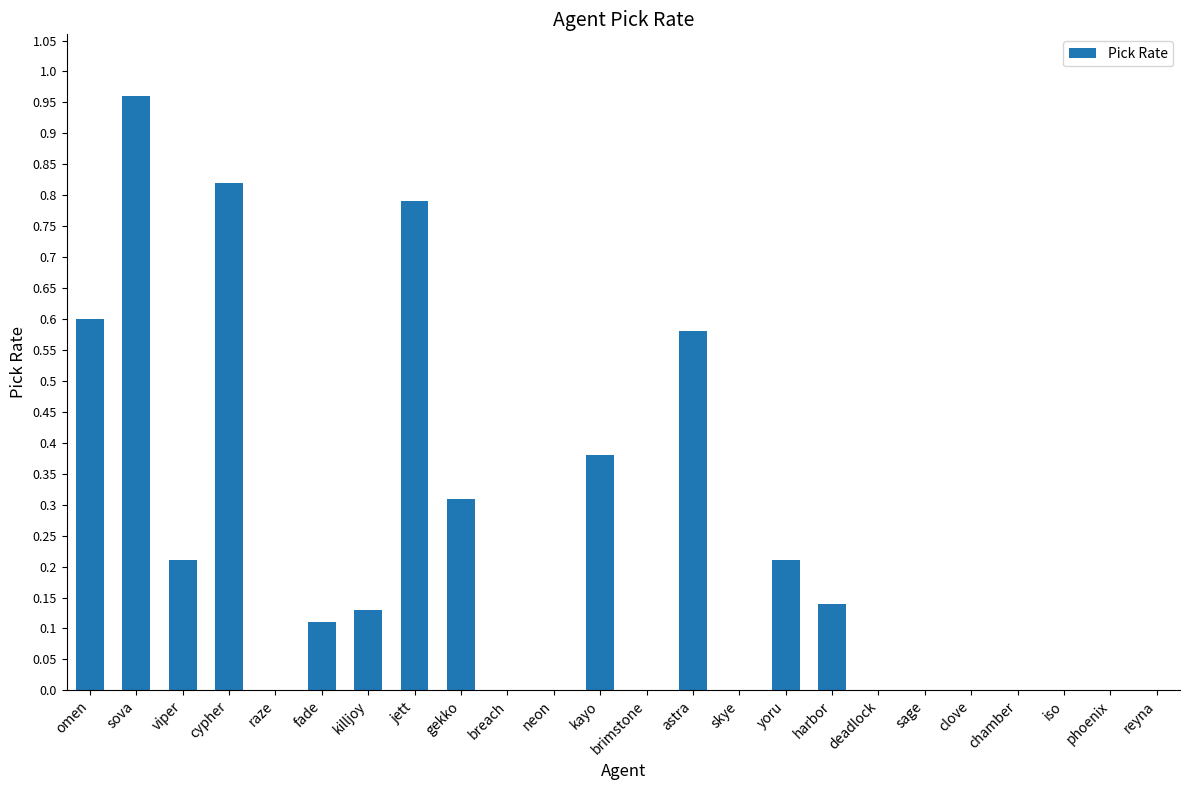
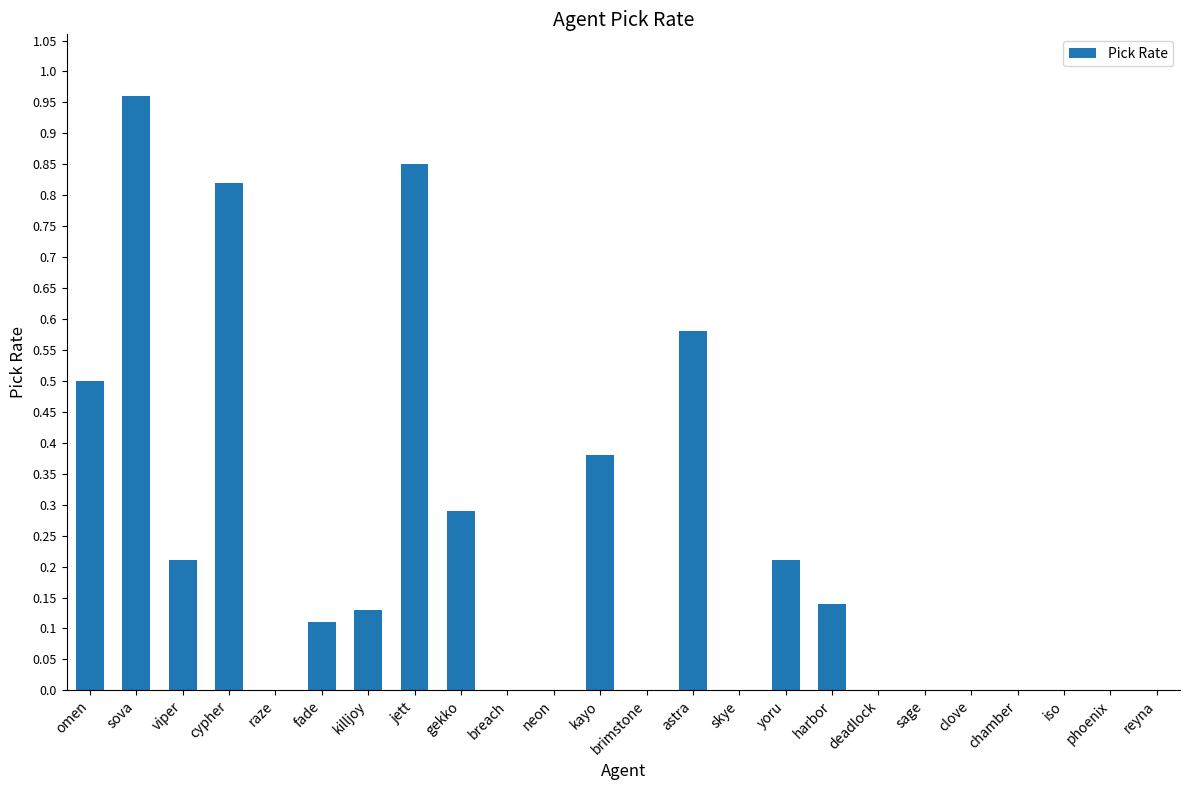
omen: 0.6 -> 0.5
jett: 0.79 -> 0.85
gekko: 0.31 -> 0.29
